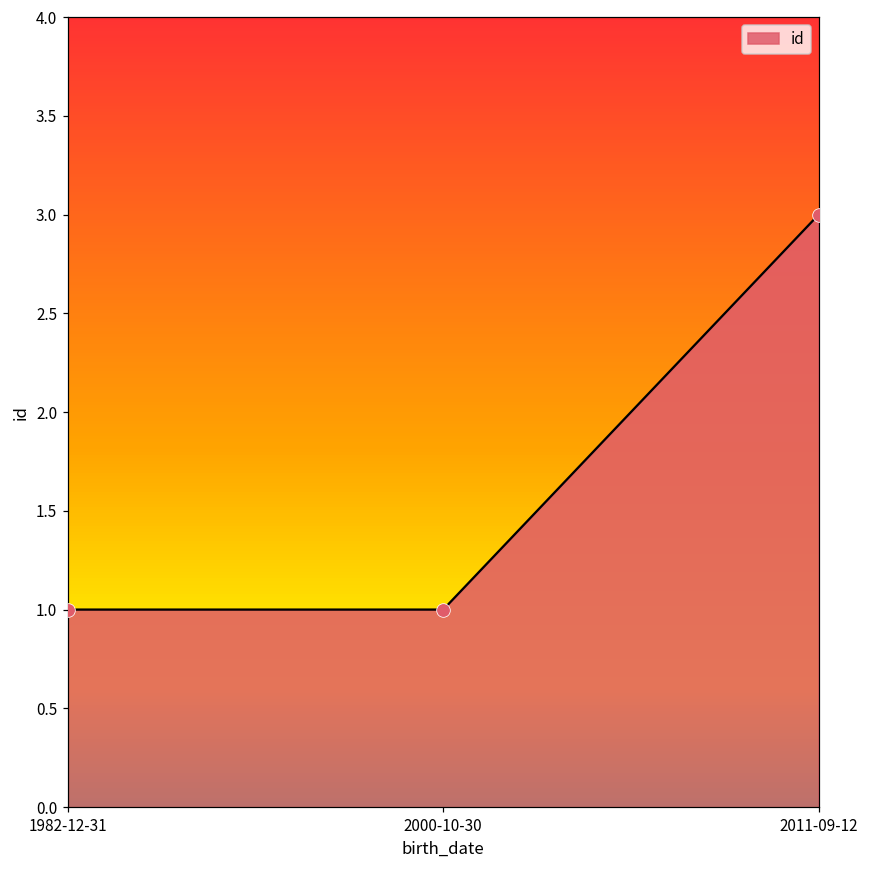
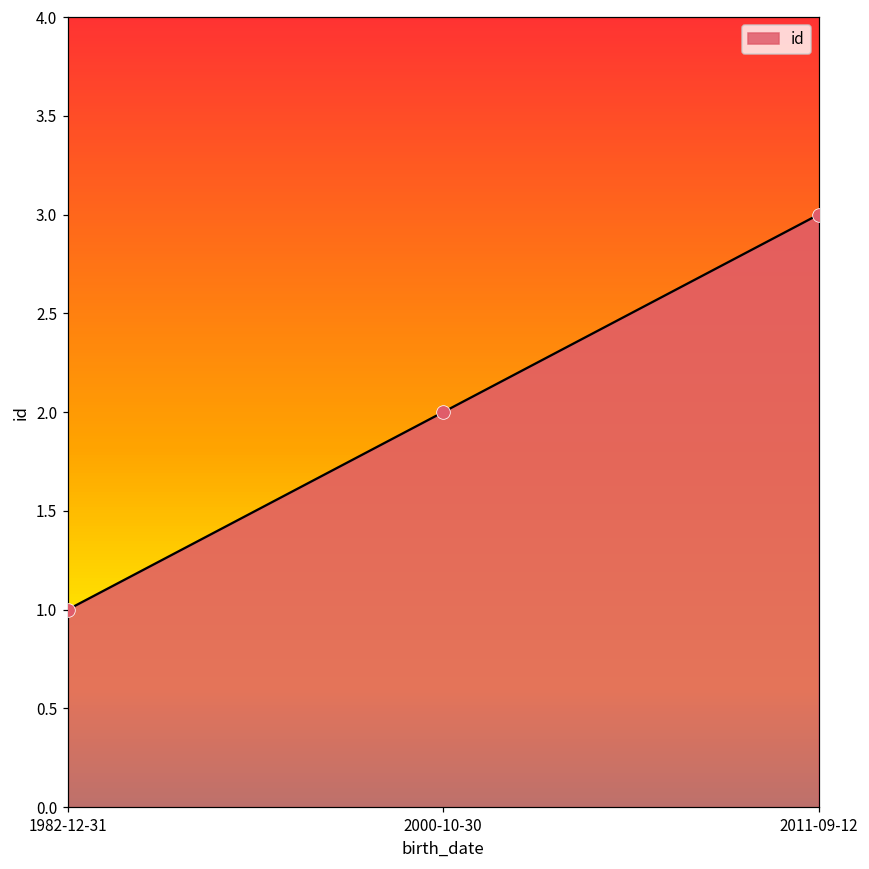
2000-10-30: 1 -> 2
